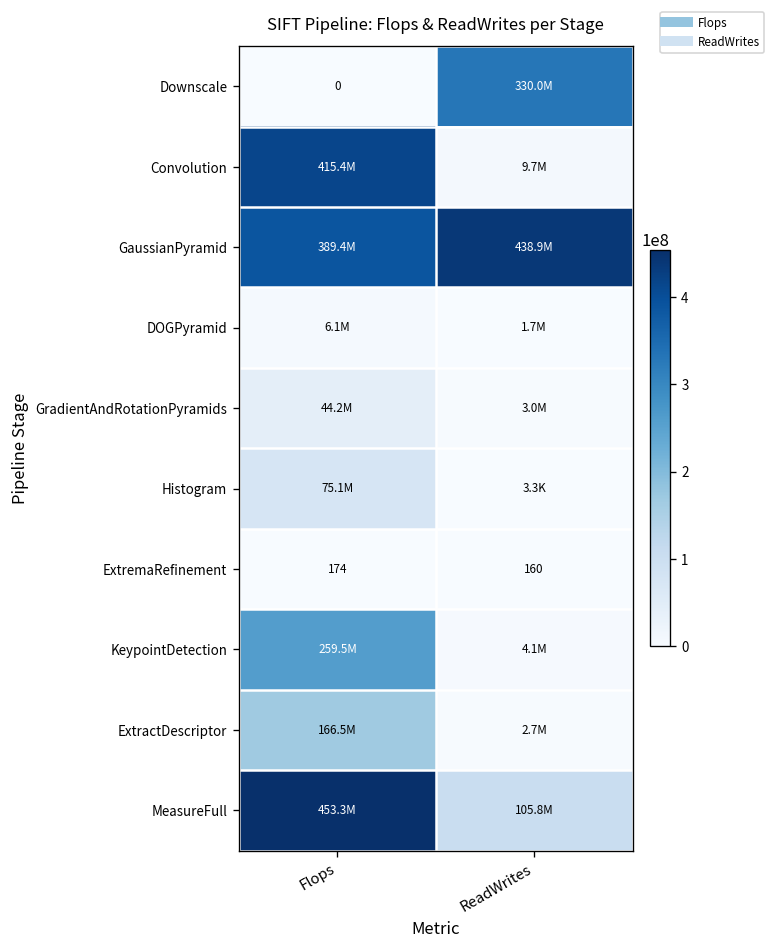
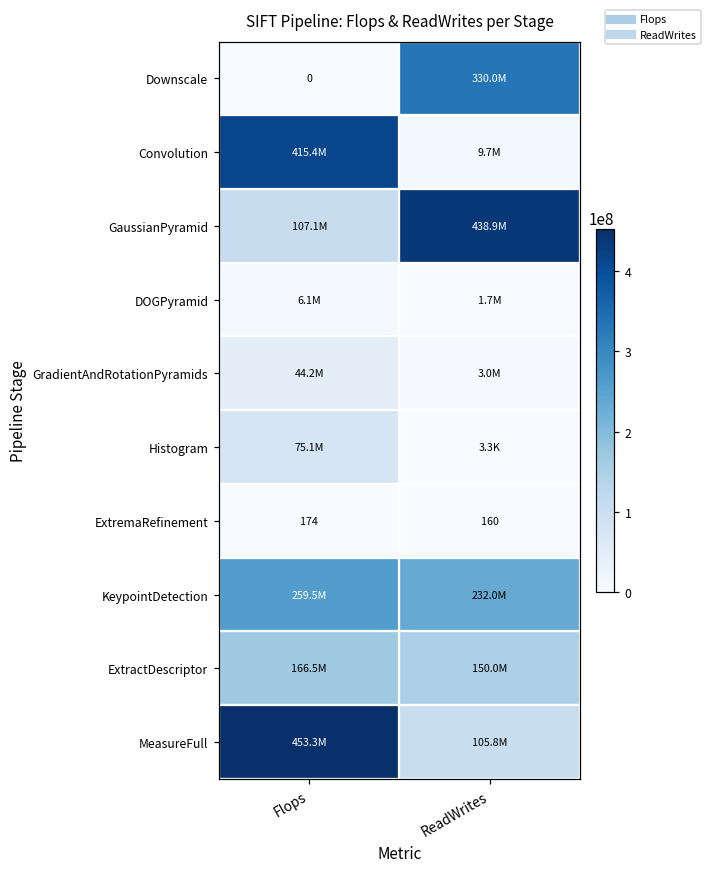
GaussianPyramid, Flops: 389.4M -> 107.1M
KeypointDetection, ReadWrites: 4.1M -> 232.0M
ExtractDescriptor, ReadWrites: 2.7M -> 150.0M
